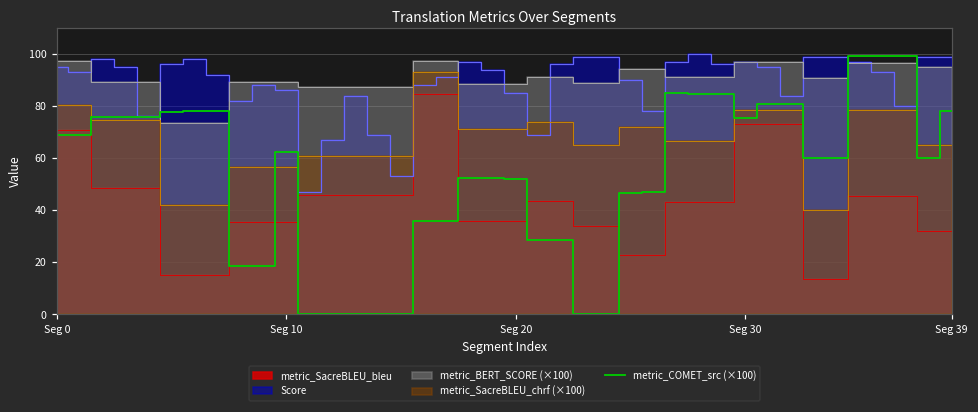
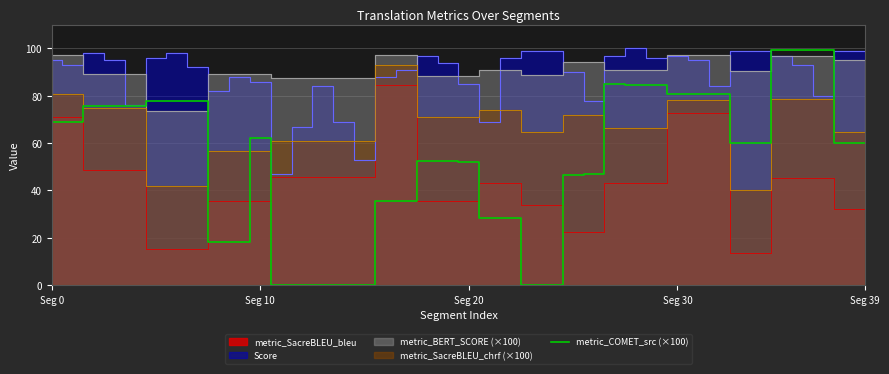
metric_COMET_src (×100), Seg 30: 75 -> 81
metric_COMET_src (×100), Seg 39: 78 -> 60
